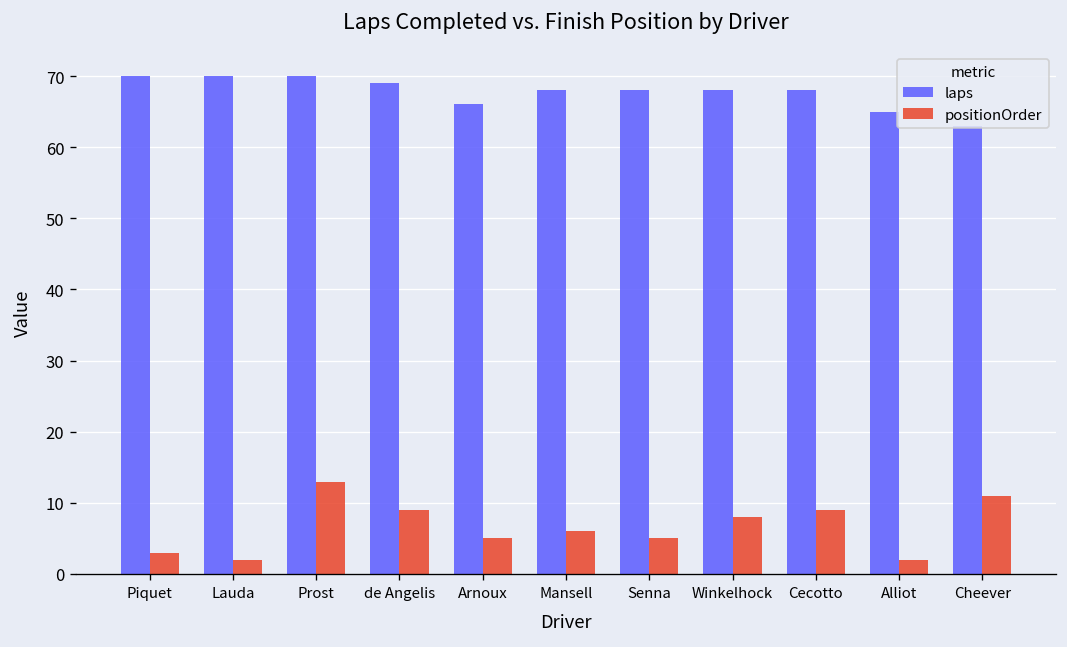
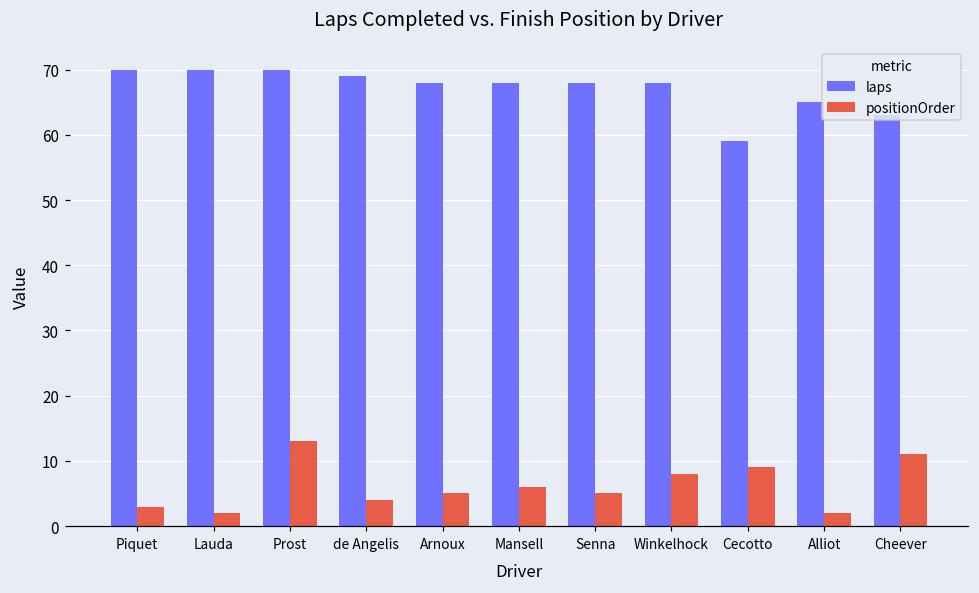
positionOrder, de Angelis: 9 -> 4
laps, Arnoux: 66 -> 68
laps, Cecotto: 68 -> 59
